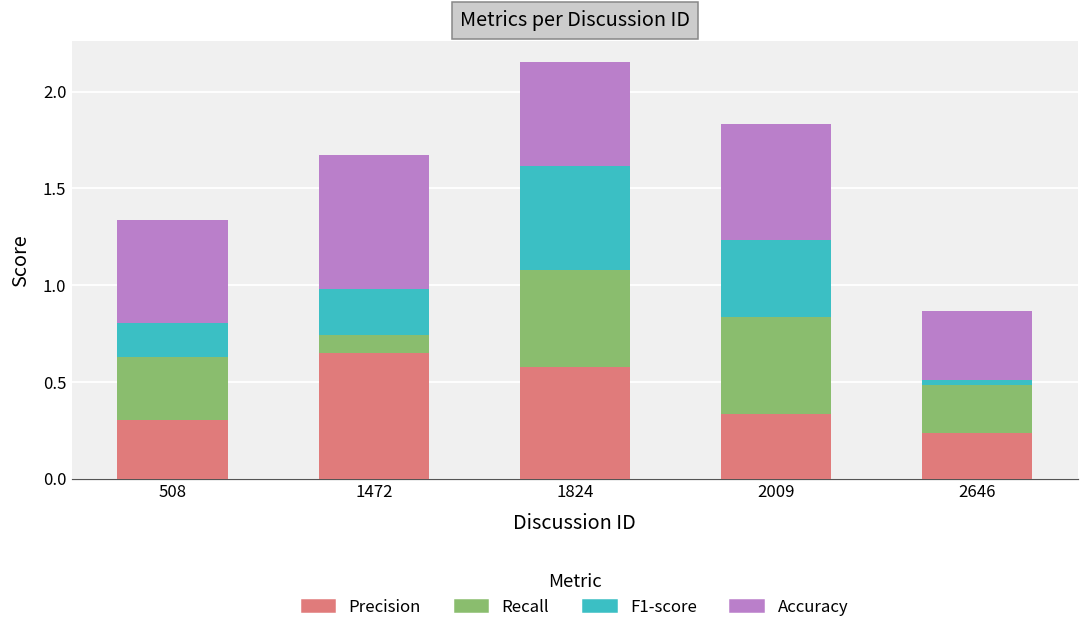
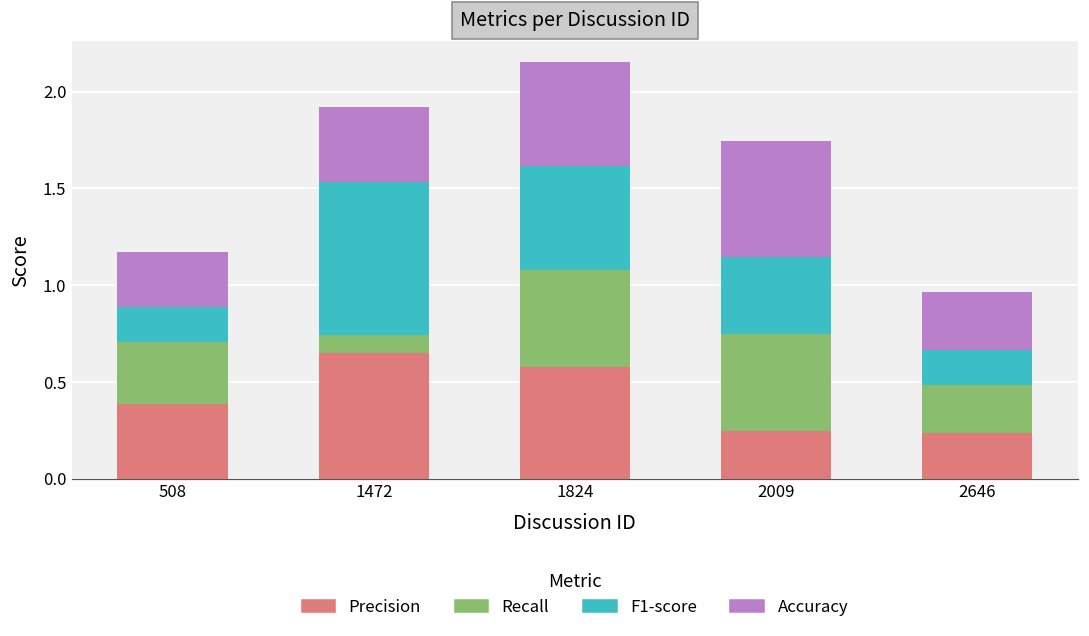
Precision, 508: 0.30 -> 0.39
Accuracy, 508: 0.53 -> 0.28
F1-score, 1472: 0.24 -> 0.79
Accuracy, 1472: 0.69 -> 0.39
Precision, 2009: 0.33 -> 0.25
F1-score, 2646: 0.03 -> 0.18
Accuracy, 2646: 0.36 -> 0.30
